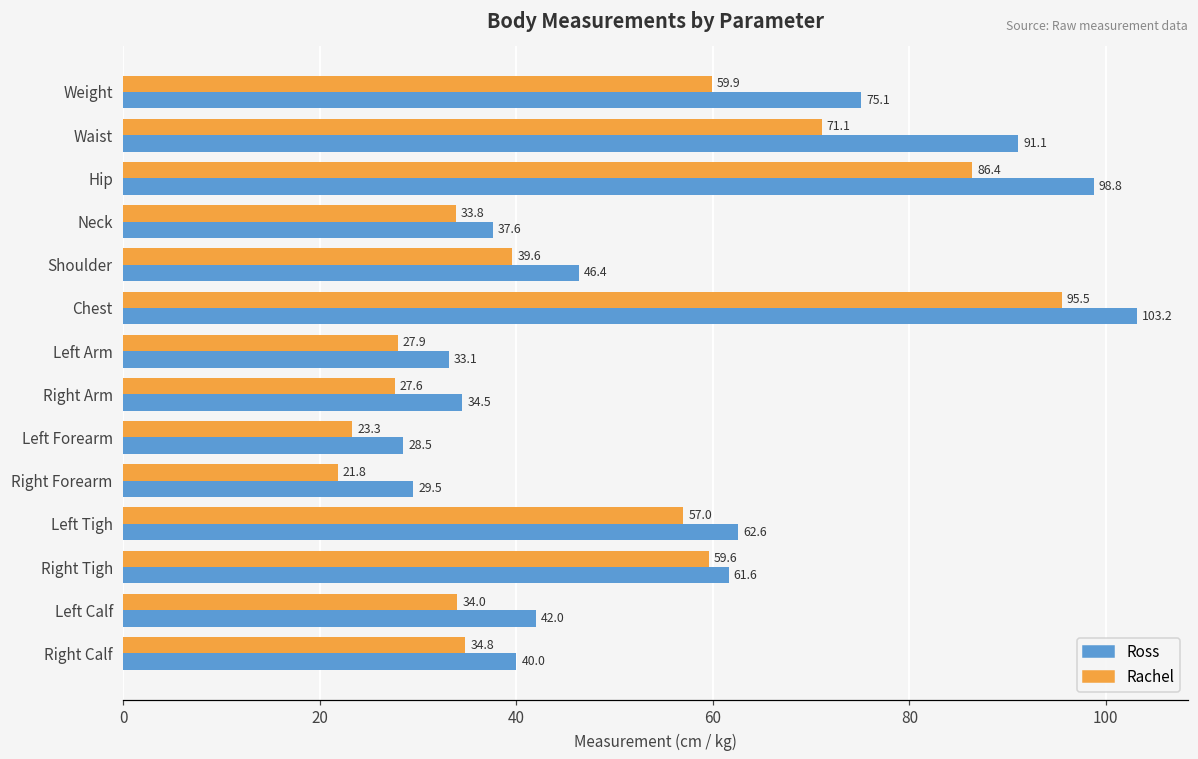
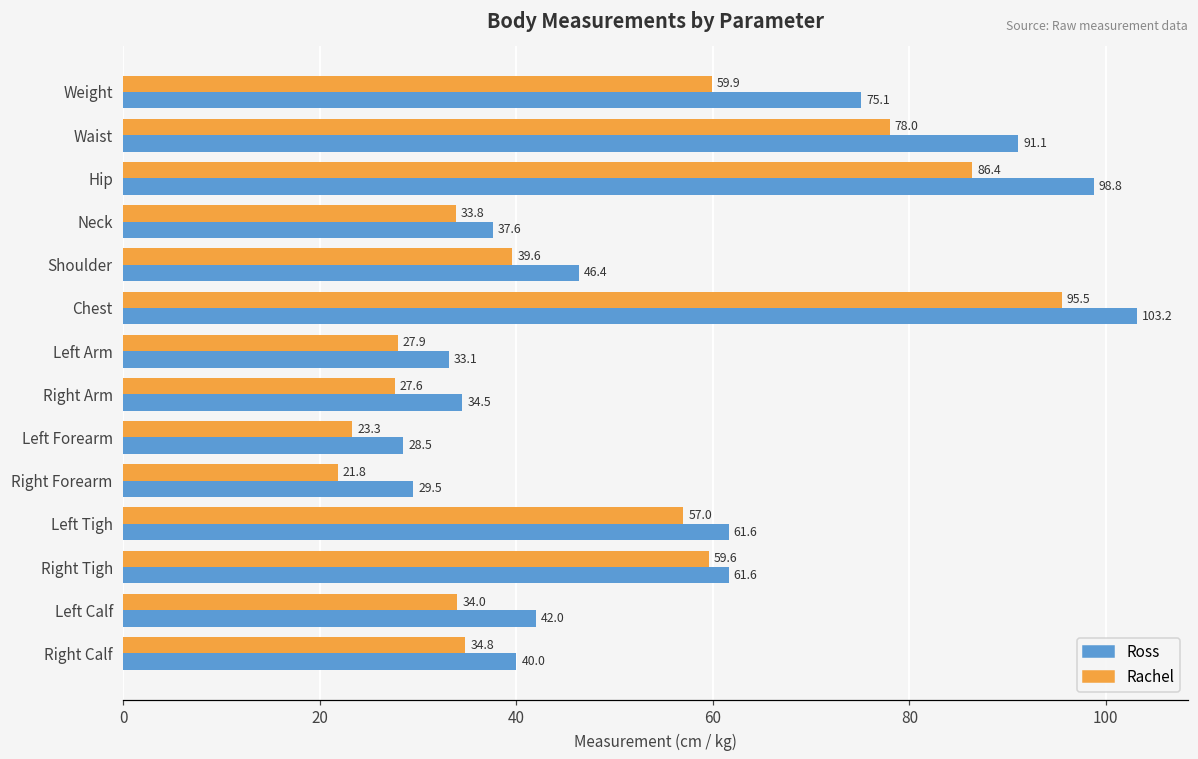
Rachel, Waist: 71.1 -> 78.0
Ross, Left Tigh: 62.6 -> 61.6
